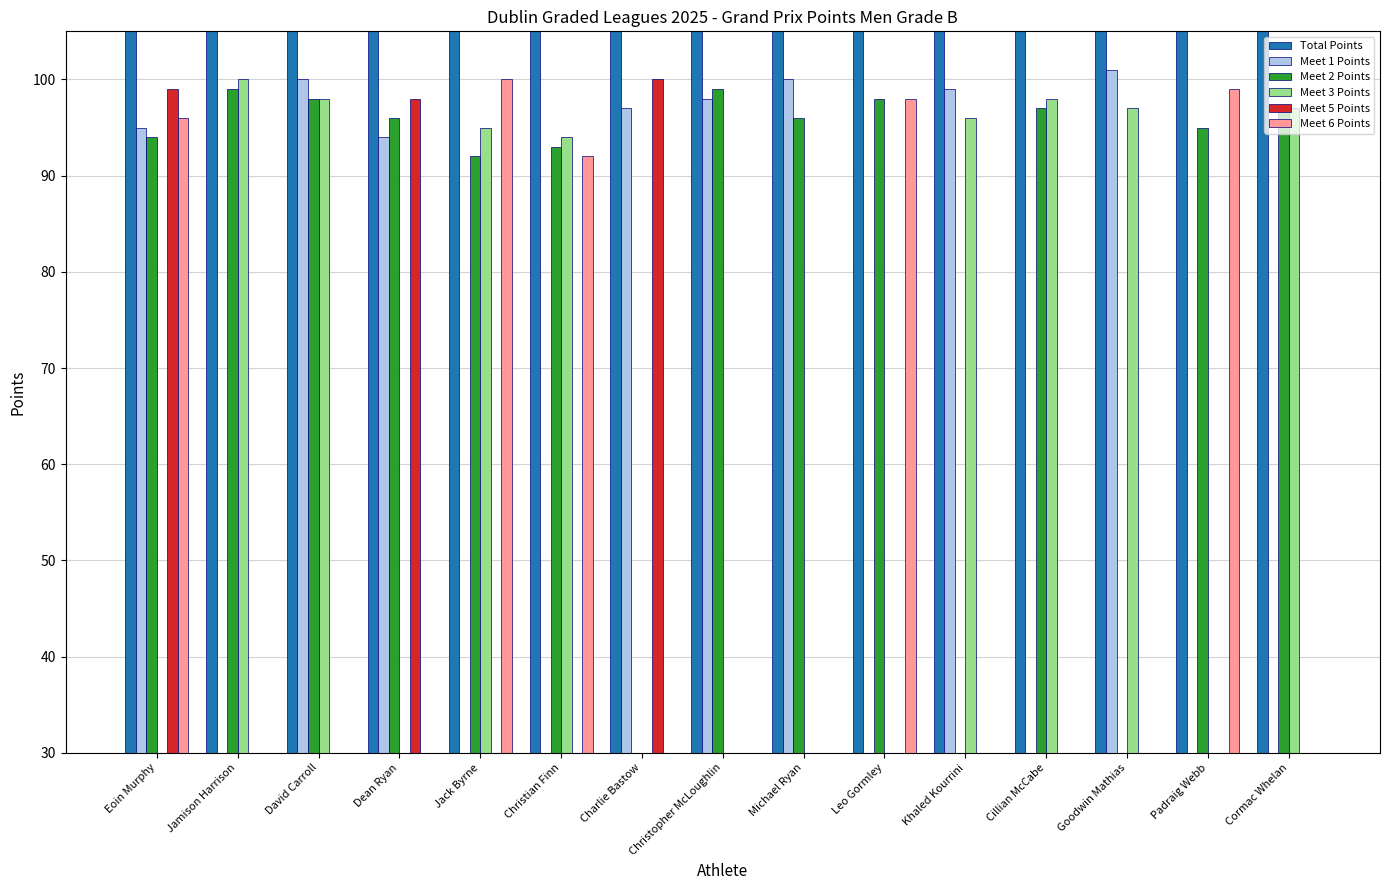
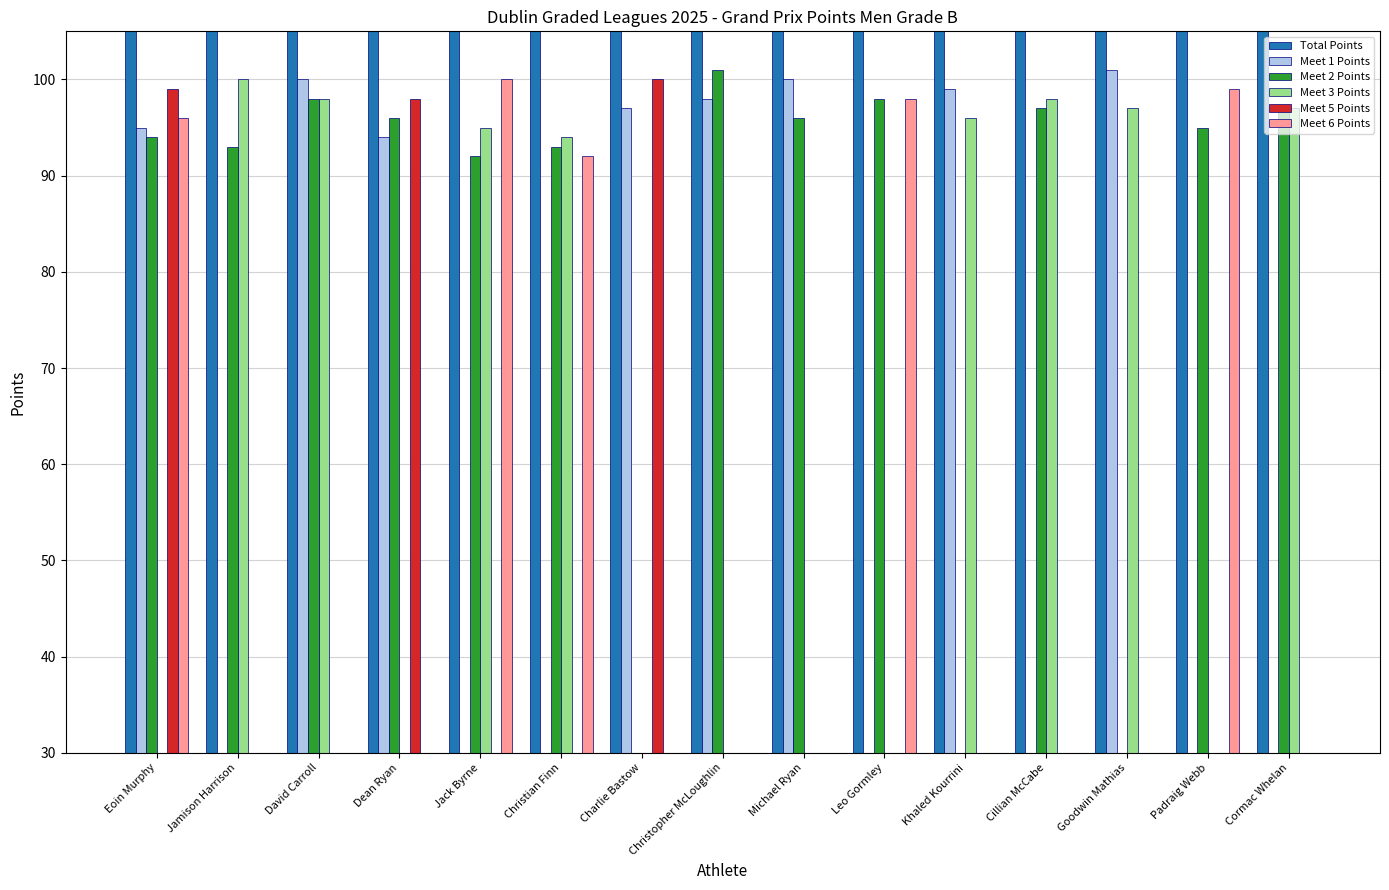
Meet 2 Points, Jamison Harrison: 99 -> 93
Meet 2 Points, Christopher McLoughlin: 99 -> 101
